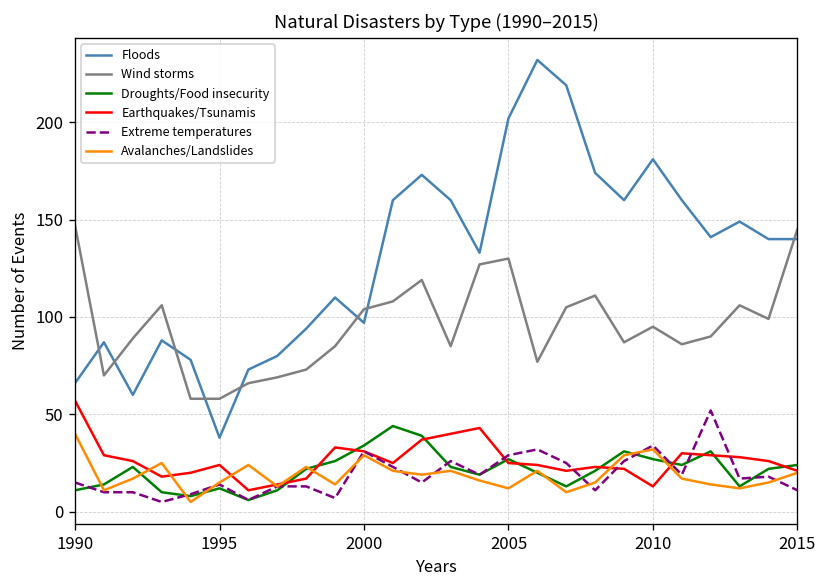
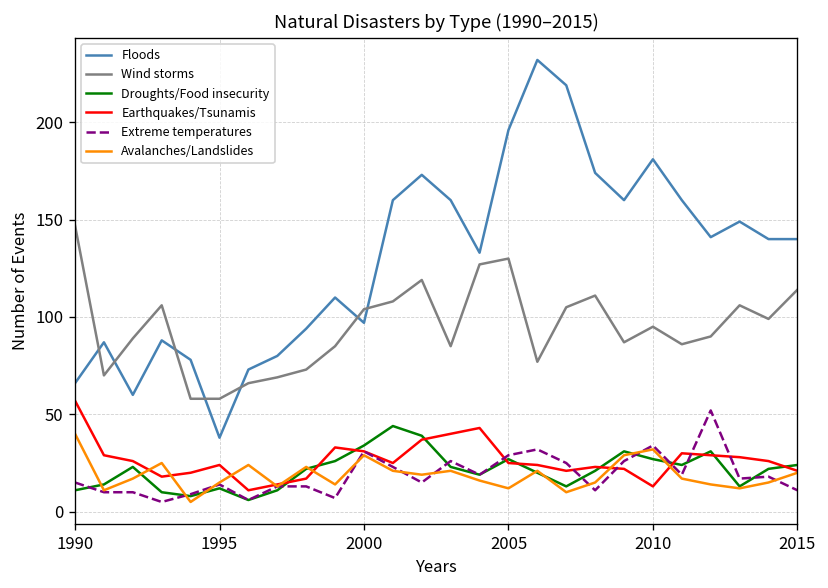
Floods, 2005: 202 -> 196
Wind storms, 2015: 145 -> 114
